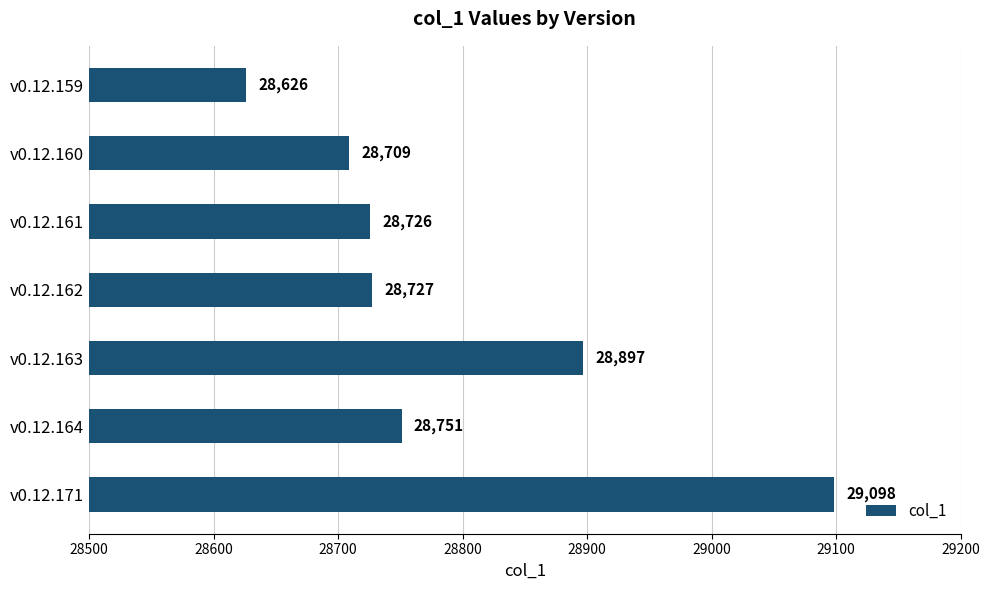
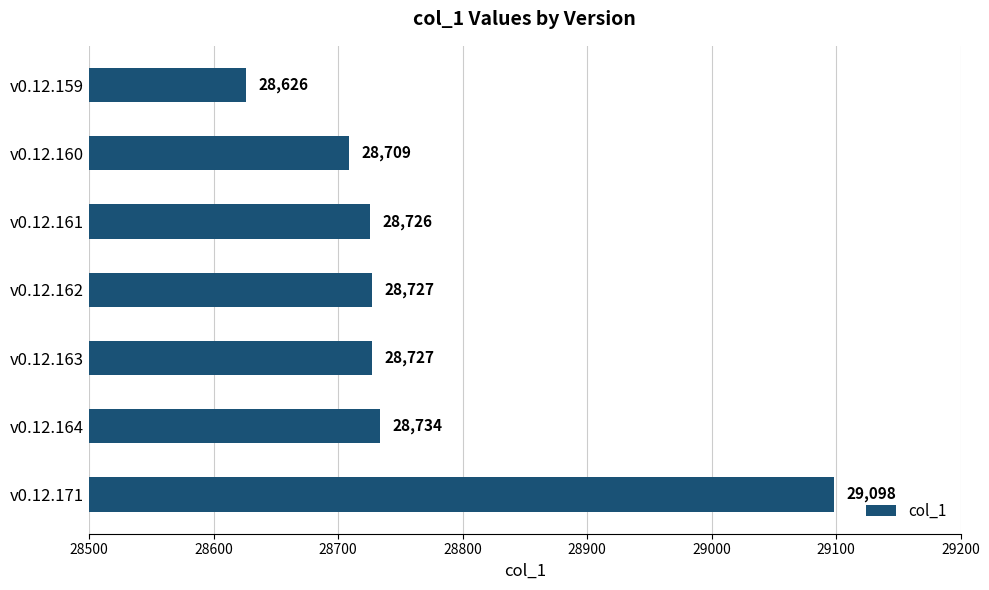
v0.12.163: 28,897 -> 28,727
v0.12.164: 28,751 -> 28,734
